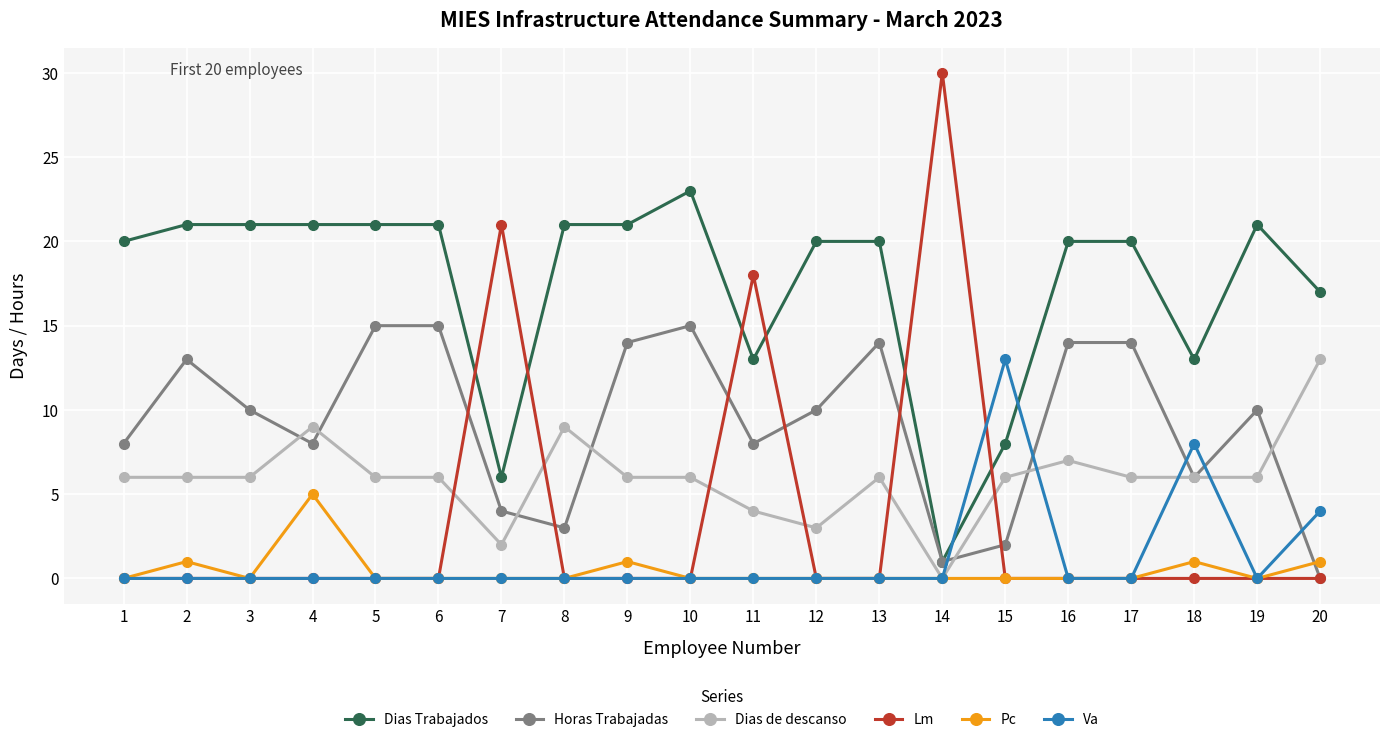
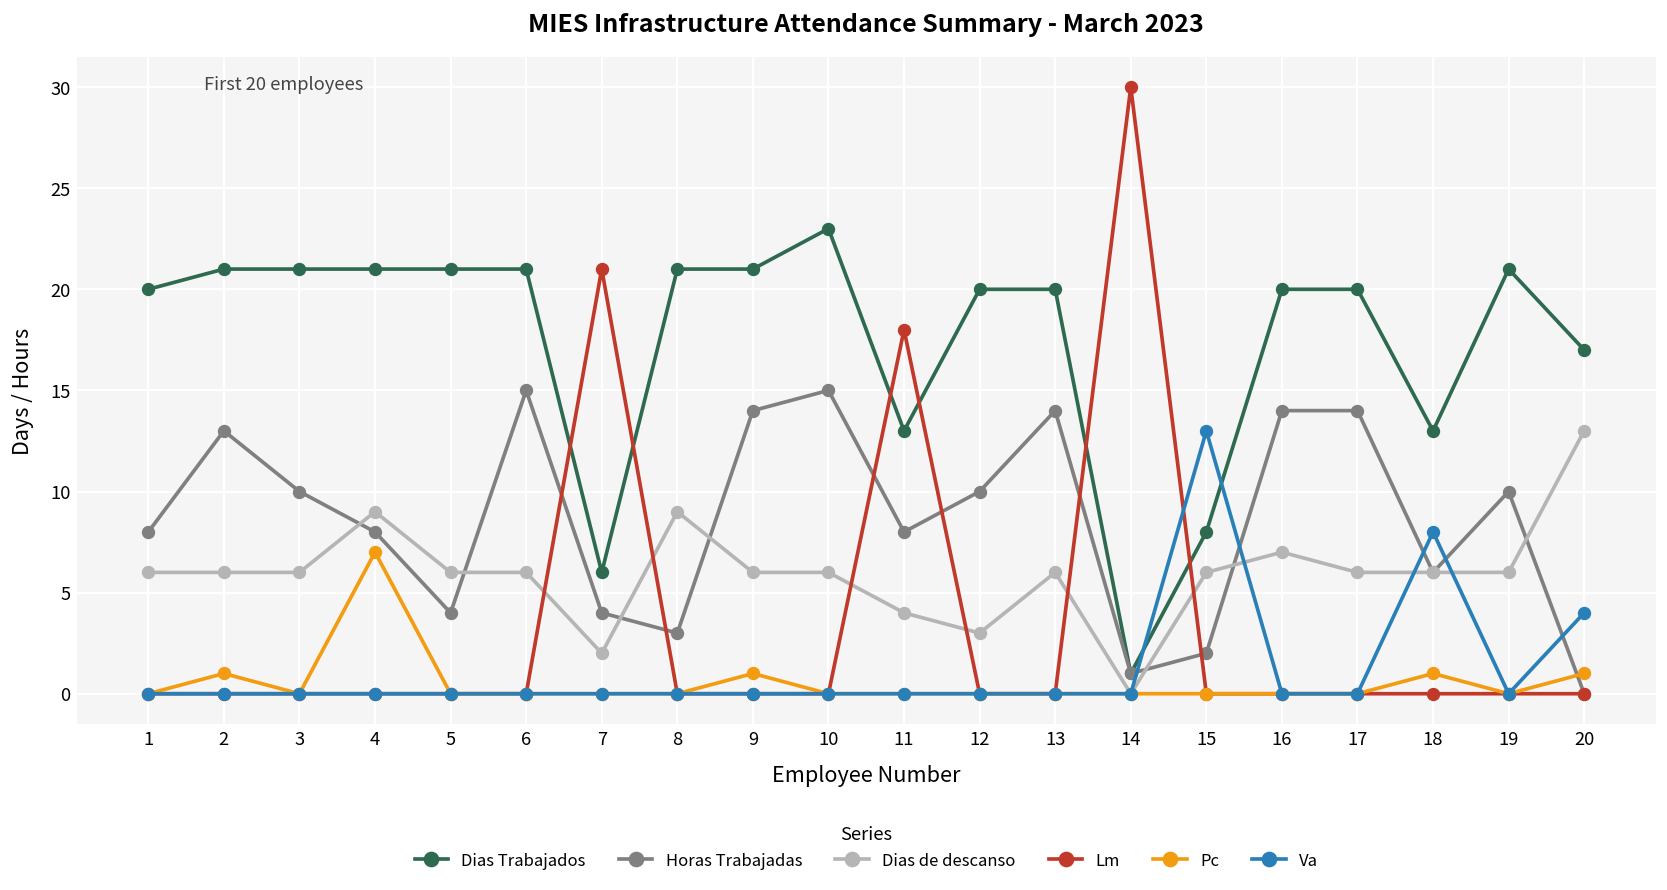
Pc, 4: 5 -> 7
Horas Trabajadas, 5: 15 -> 4
